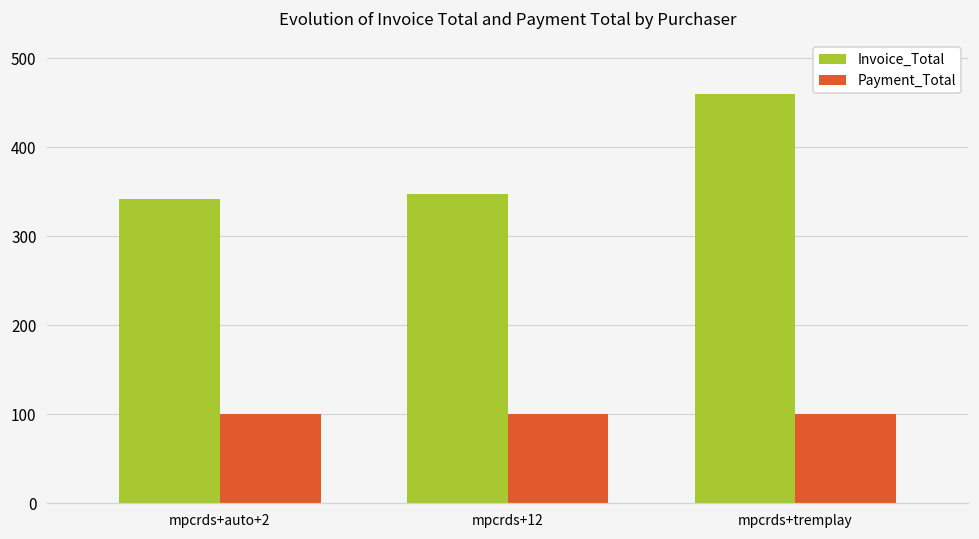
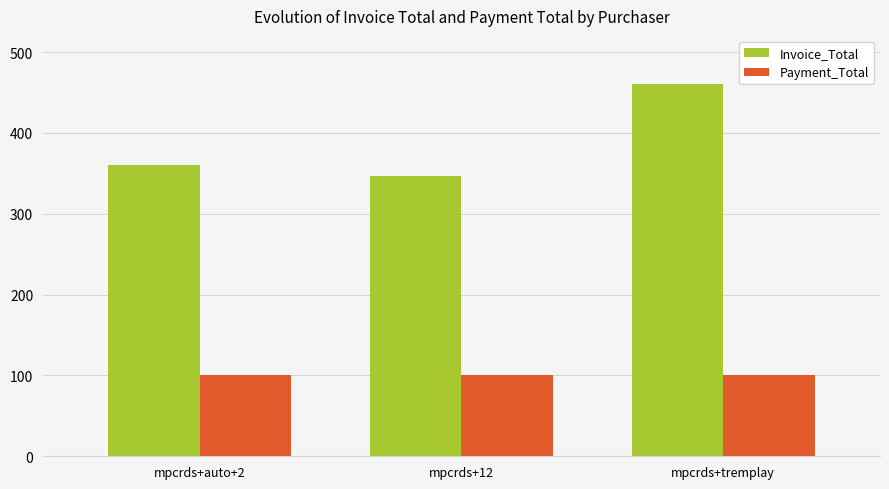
Invoice_Total, mpcrds+auto+2: 340 -> 360
